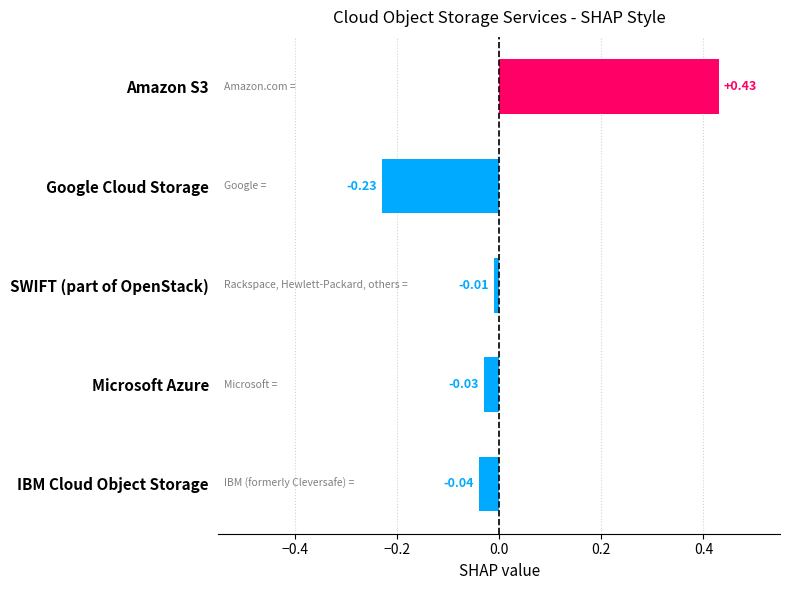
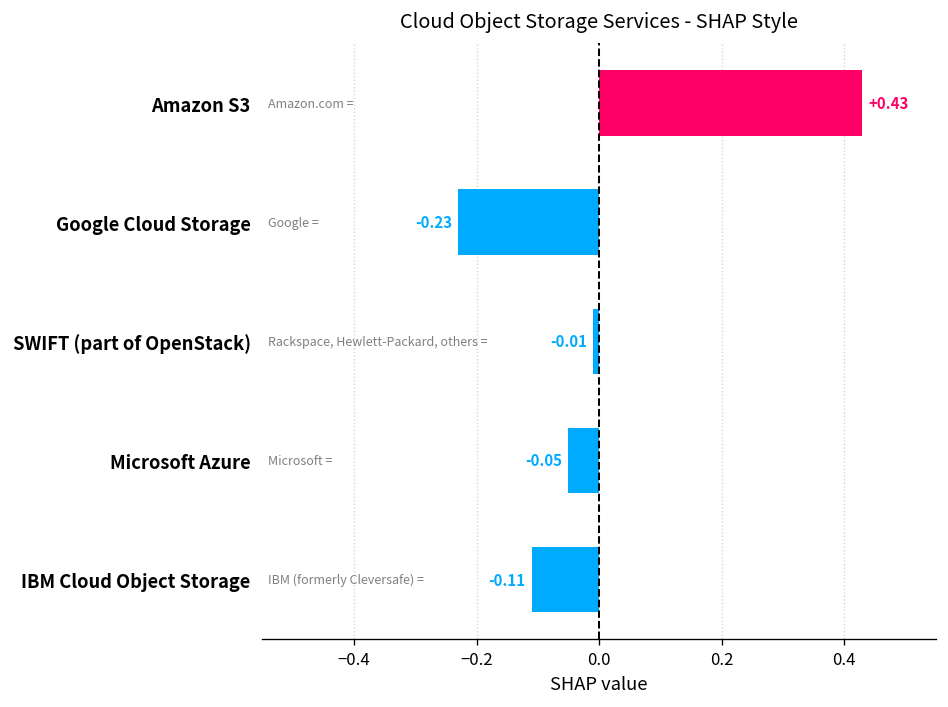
Microsoft Azure: -0.03 -> -0.05
IBM Cloud Object Storage: -0.04 -> -0.11
